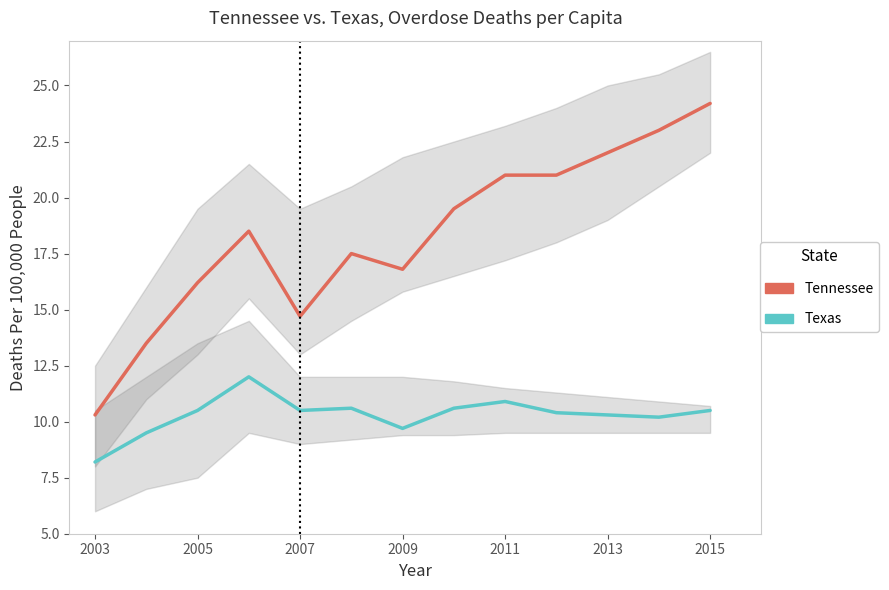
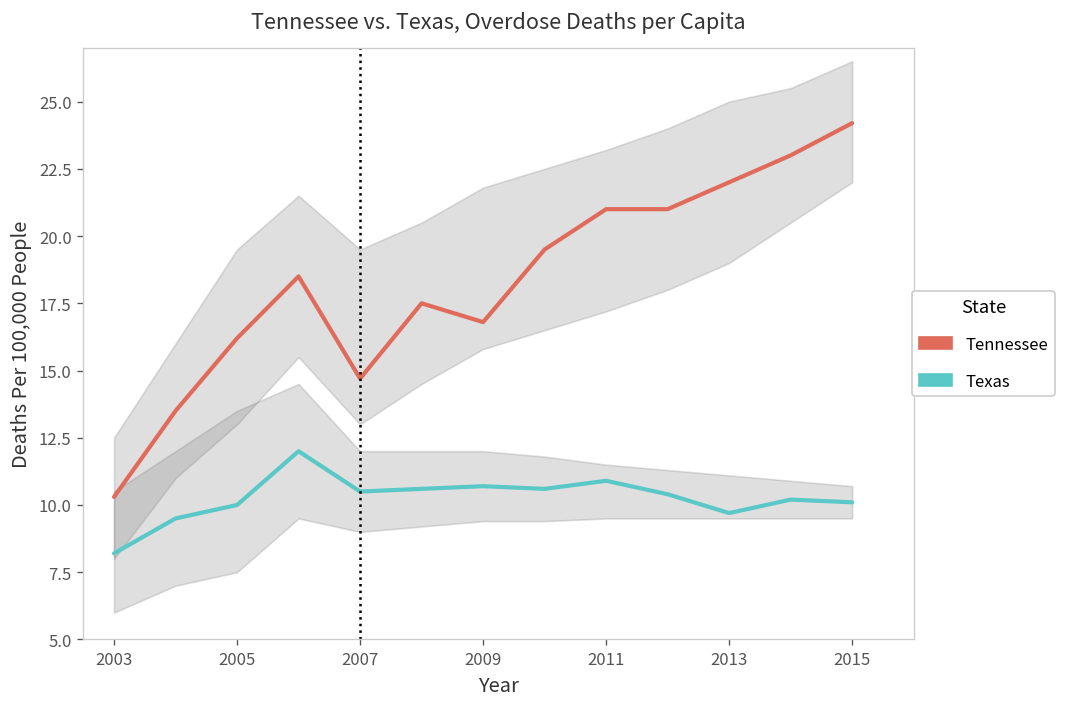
Texas, 2005: 10.5 -> 10.0
Texas, 2009: 9.7 -> 10.7
Texas, 2013: 10.3 -> 9.7
Texas, 2015: 10.5 -> 10.1
